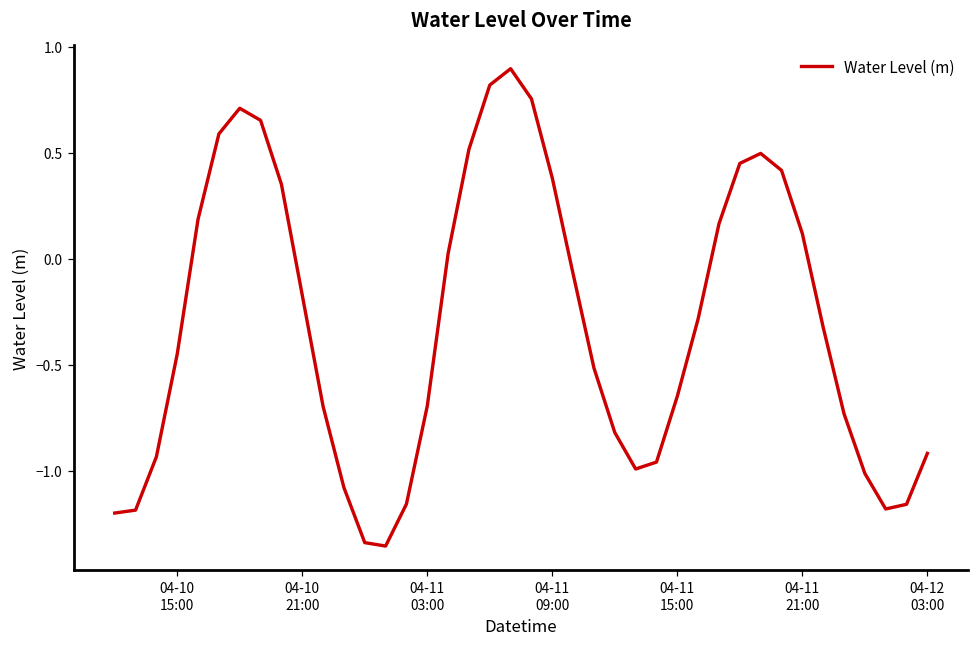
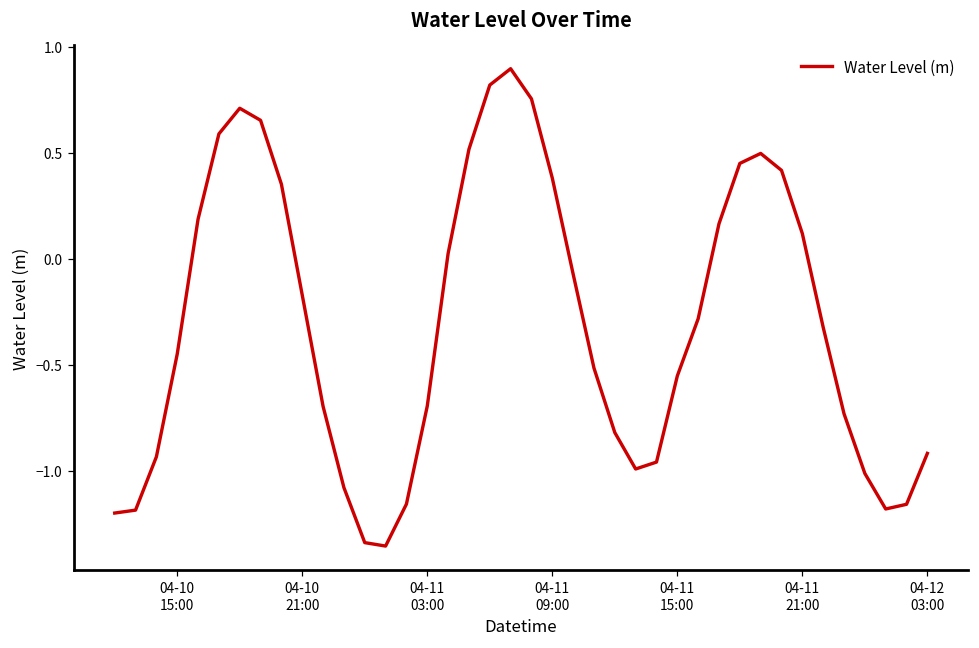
04-11 15:00: -0.65 -> -0.55
